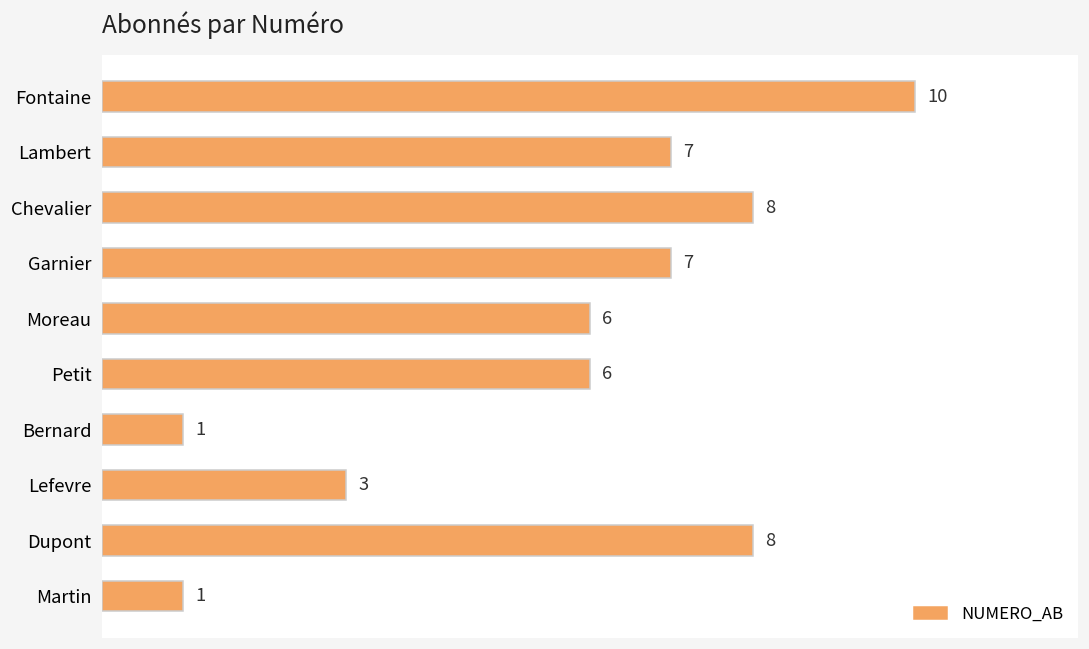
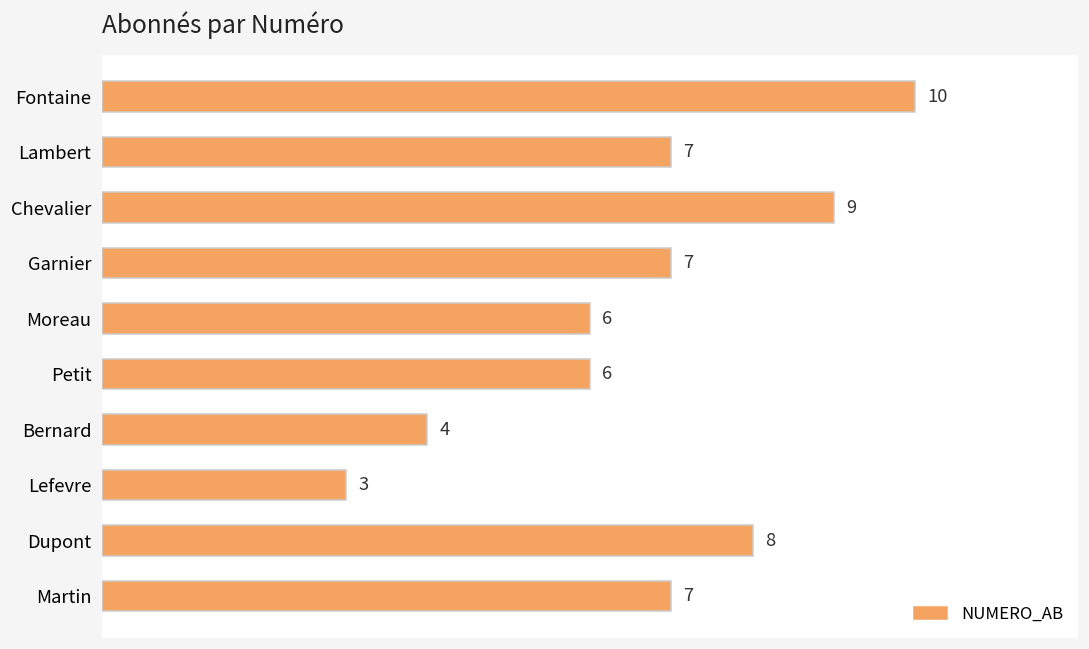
Chevalier: 8 -> 9
Bernard: 1 -> 4
Martin: 1 -> 7
